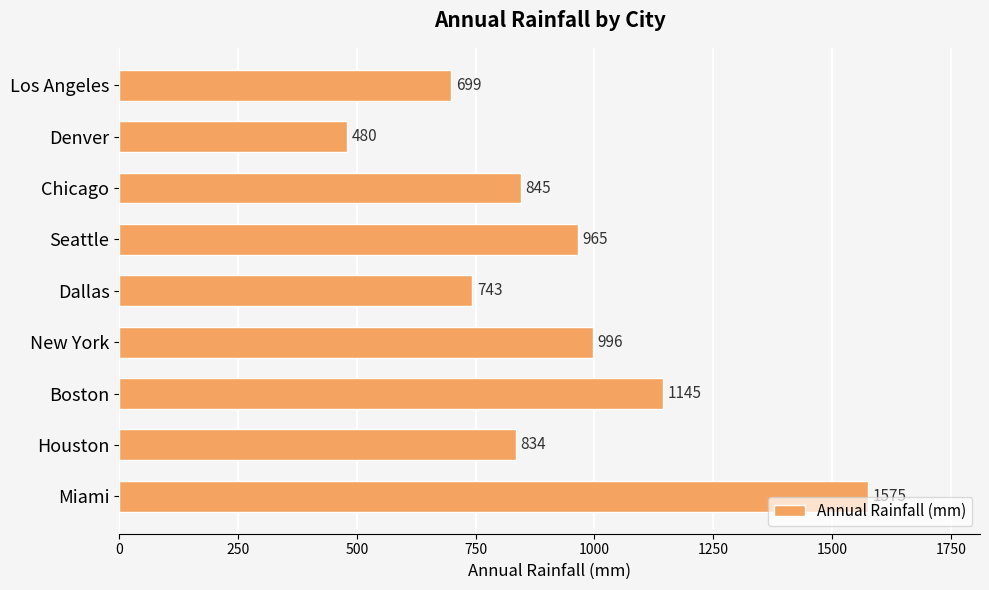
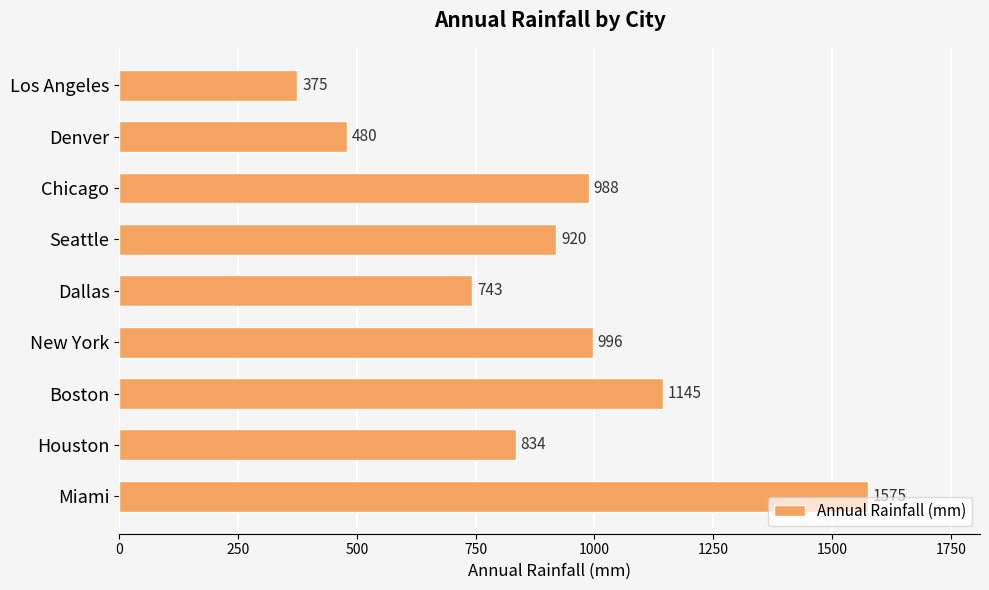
Los Angeles: 699 -> 375
Chicago: 845 -> 988
Seattle: 965 -> 920
